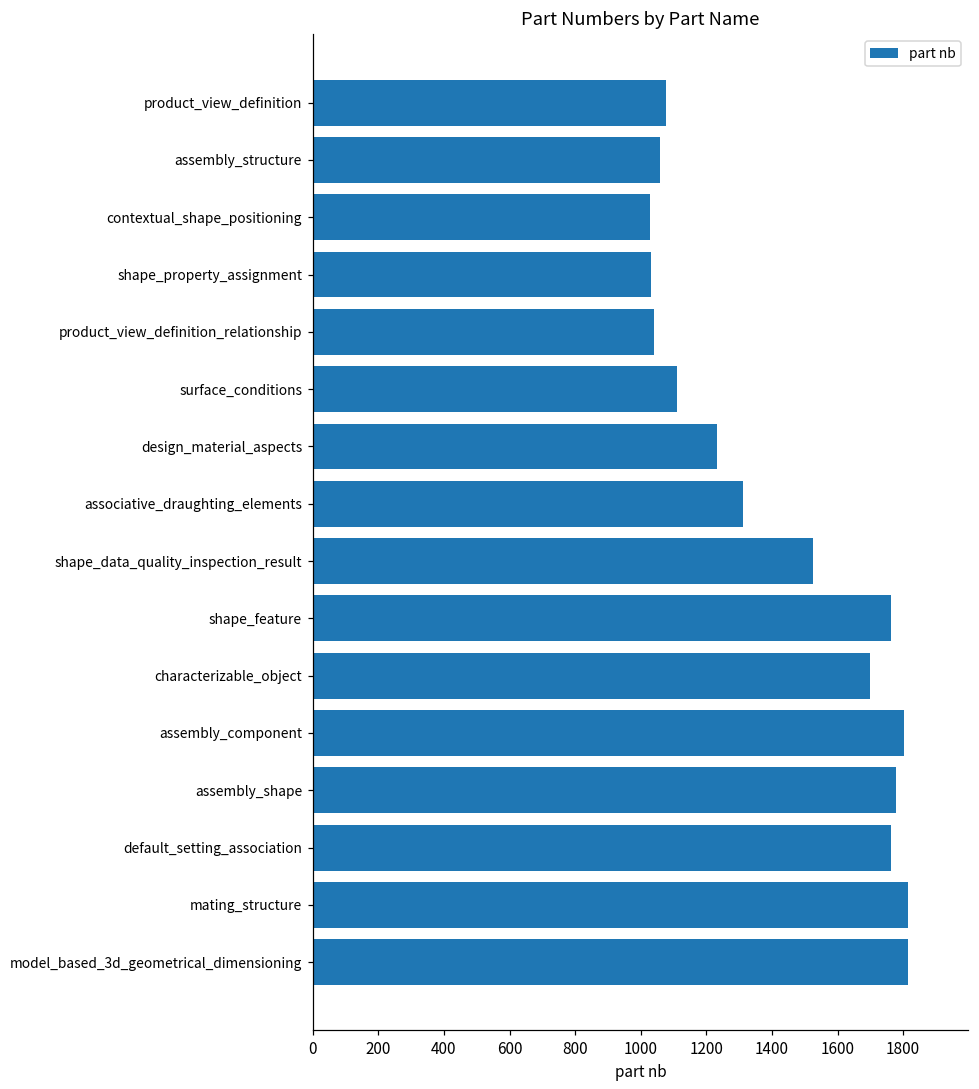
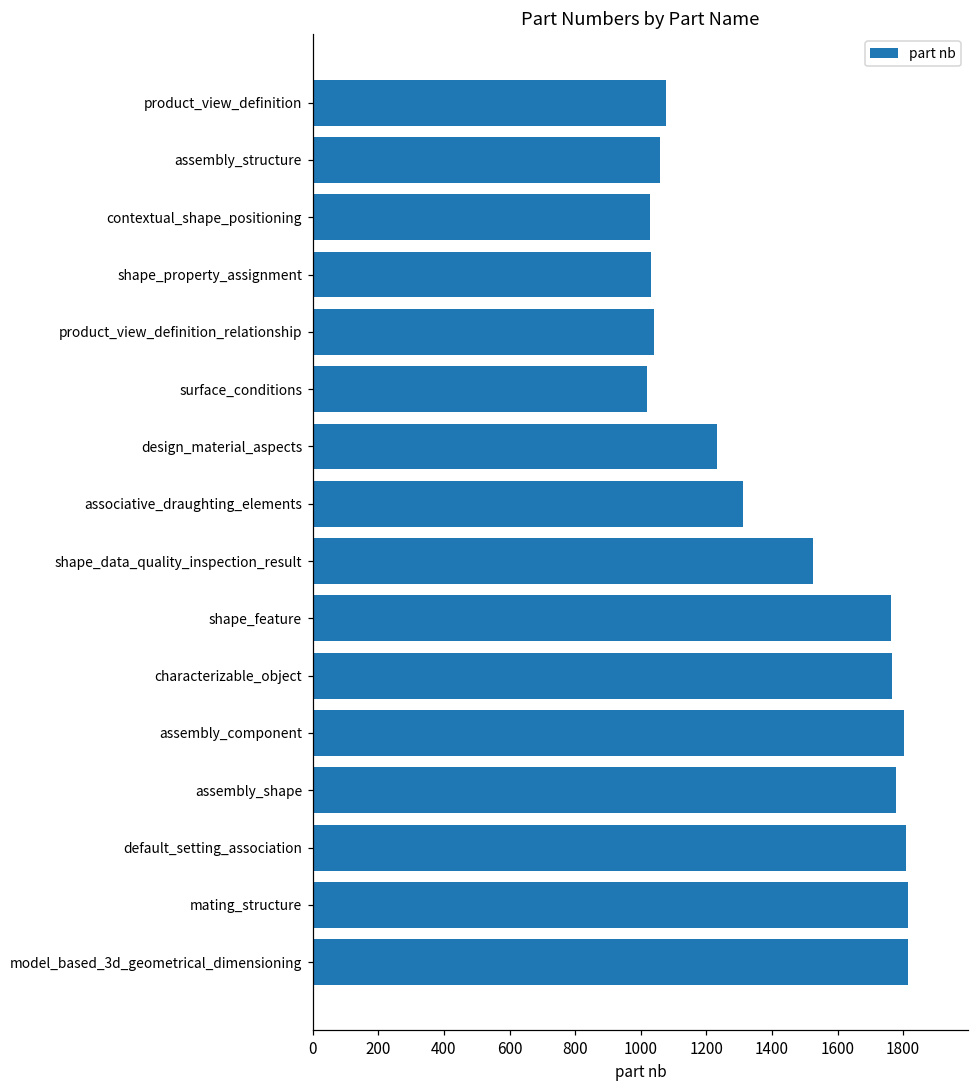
surface_conditions: 1110 -> 1020
characterizable_object: 1700 -> 1770
default_setting_association: 1760 -> 1810
